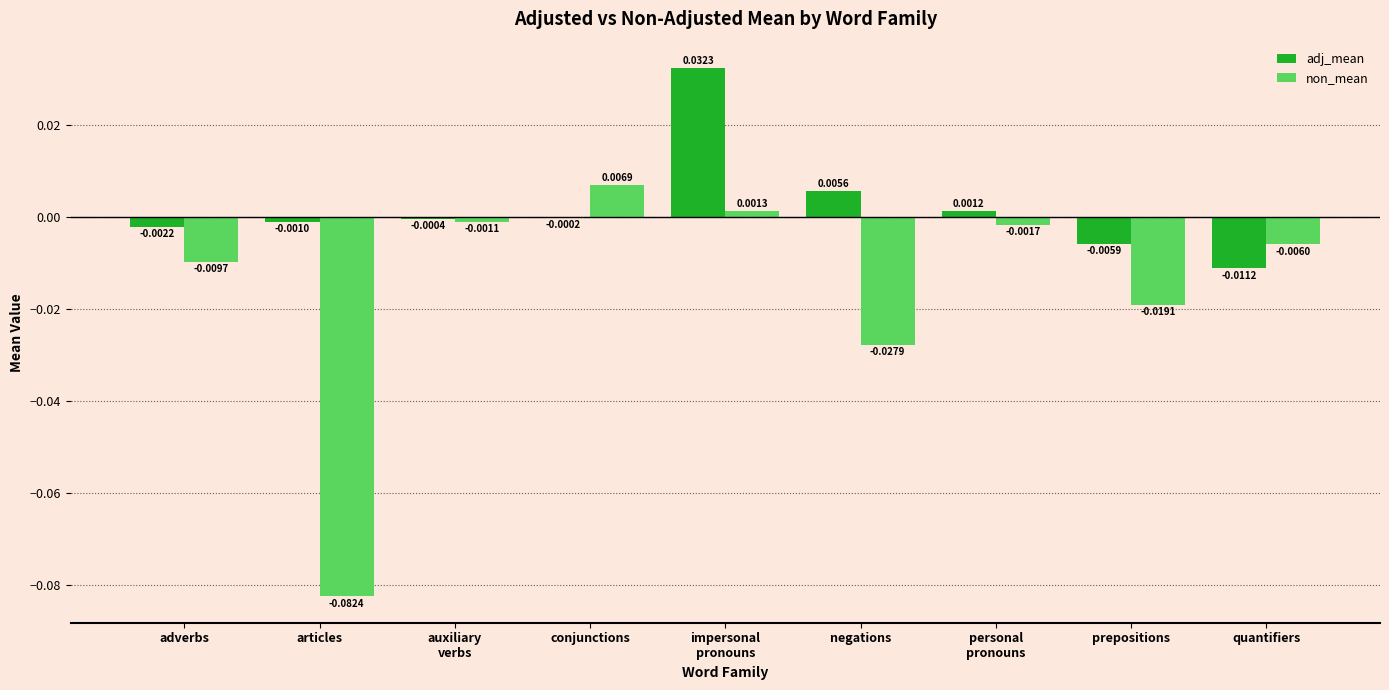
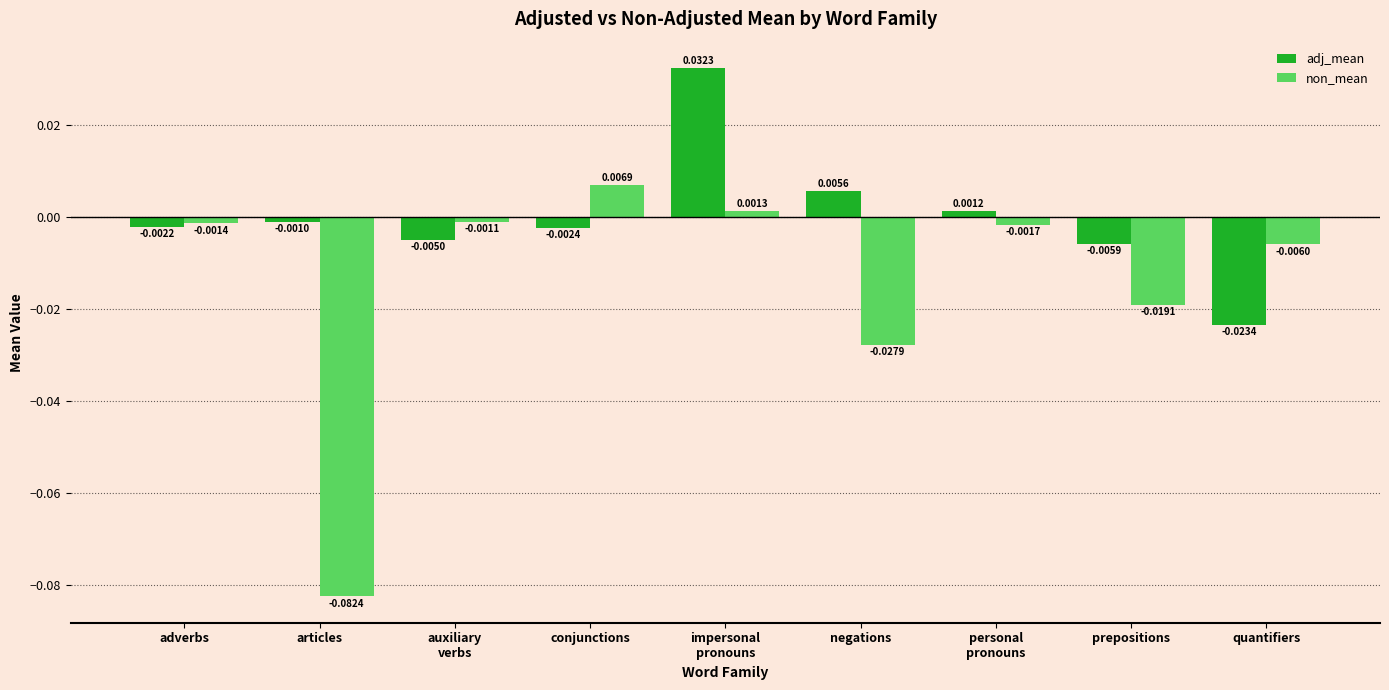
non_mean, adverbs: -0.0097 -> -0.0014
adj_mean, auxiliary verbs: -0.0004 -> -0.0050
adj_mean, conjunctions: -0.0002 -> -0.0024
adj_mean, quantifiers: -0.0112 -> -0.0234
